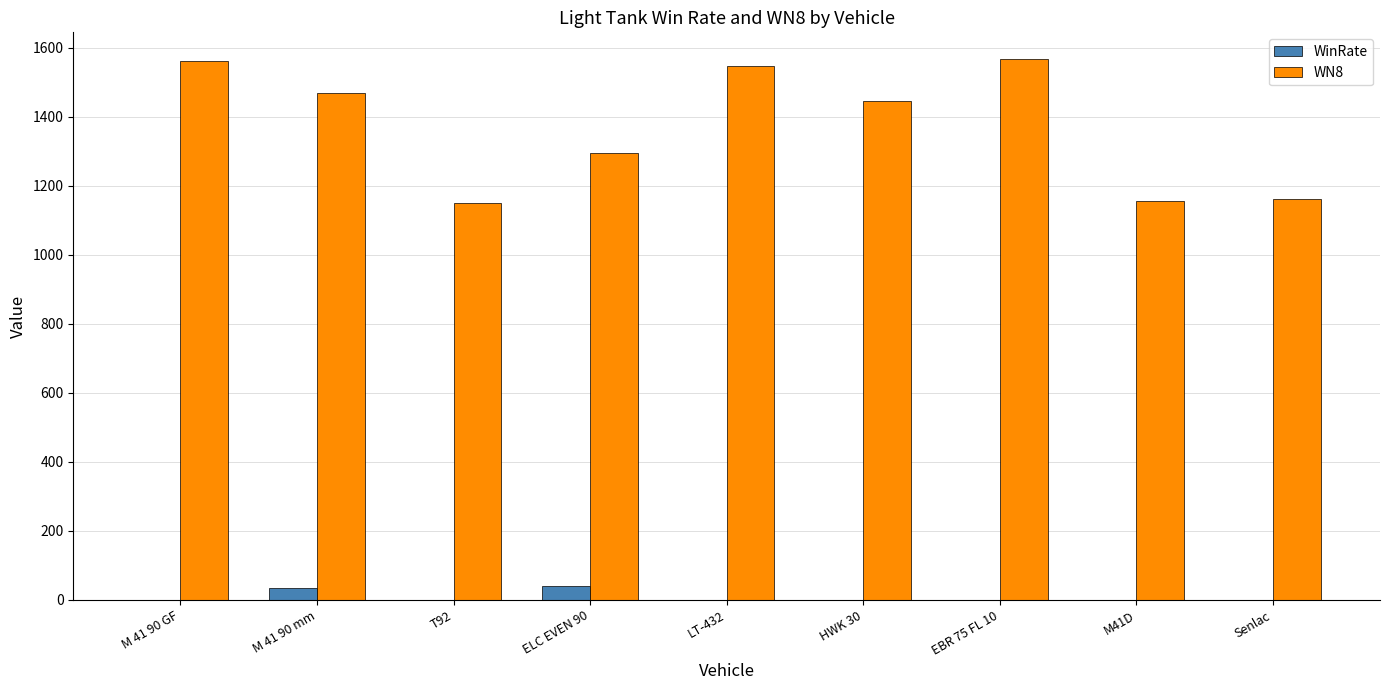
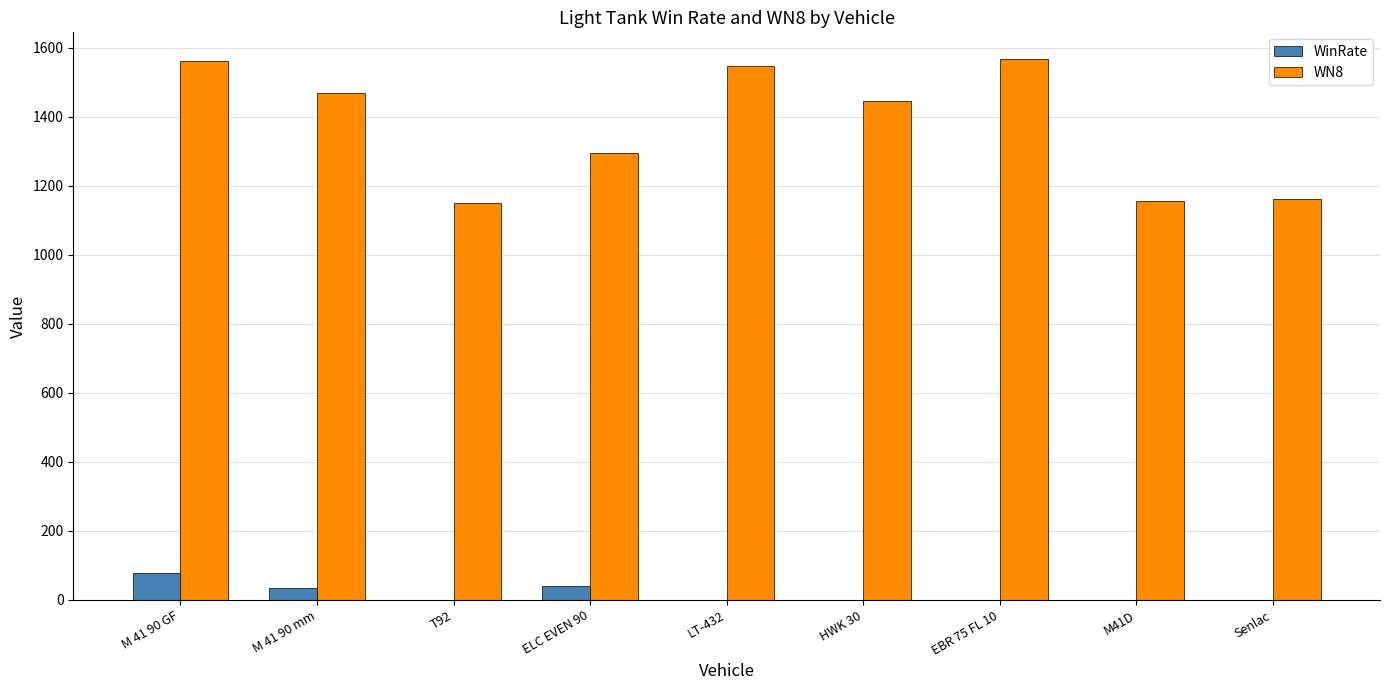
WinRate, M 41 90 GF: 0 -> 80
